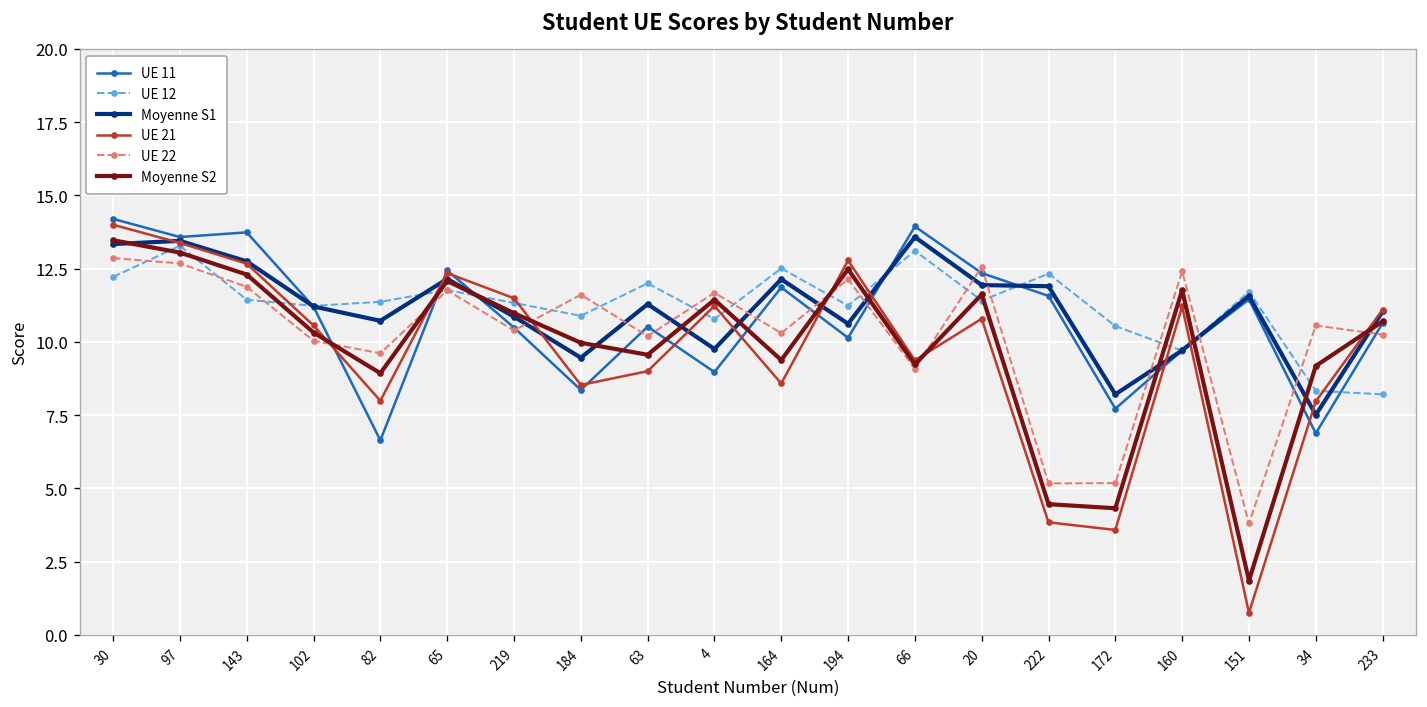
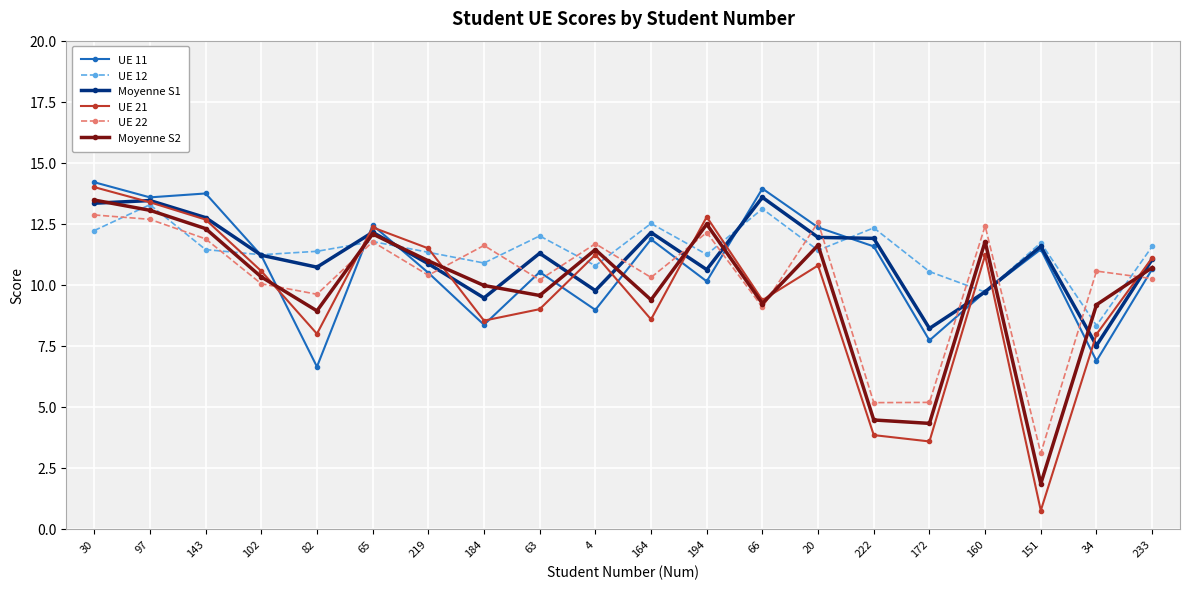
UE 22, 151: 3.8 -> 3.1
UE 12, 233: 8.2 -> 11.6
